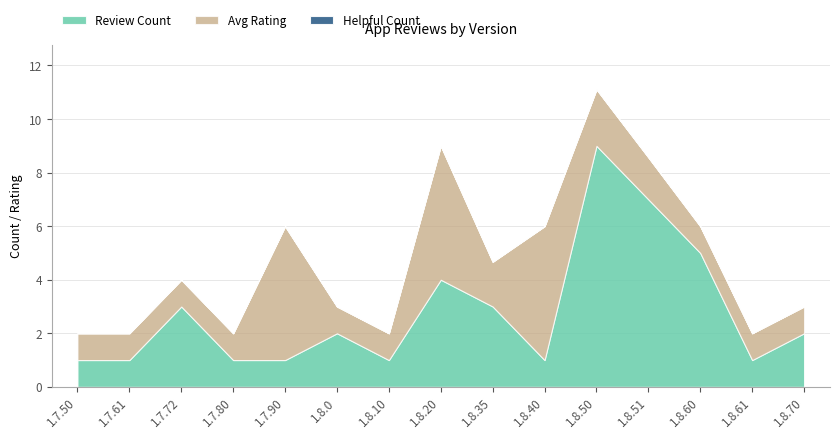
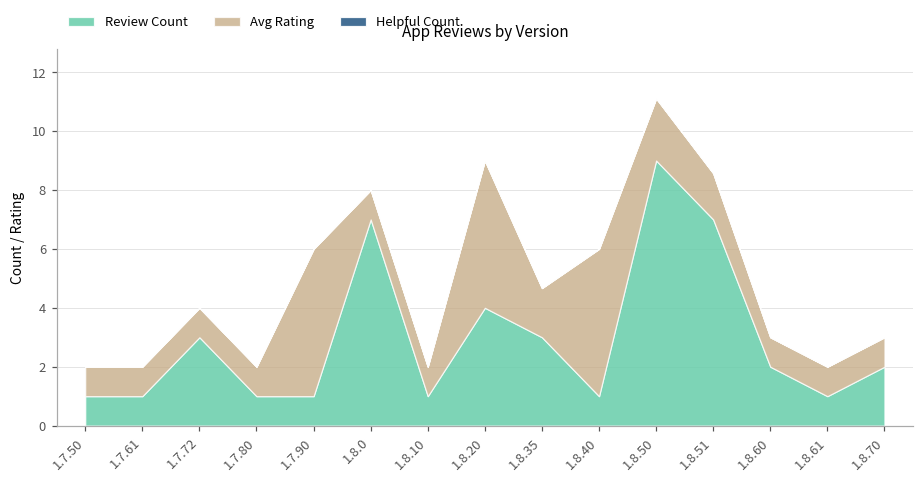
Review Count, 1.8.0: 2 -> 7
Review Count, 1.8.60: 5 -> 2
